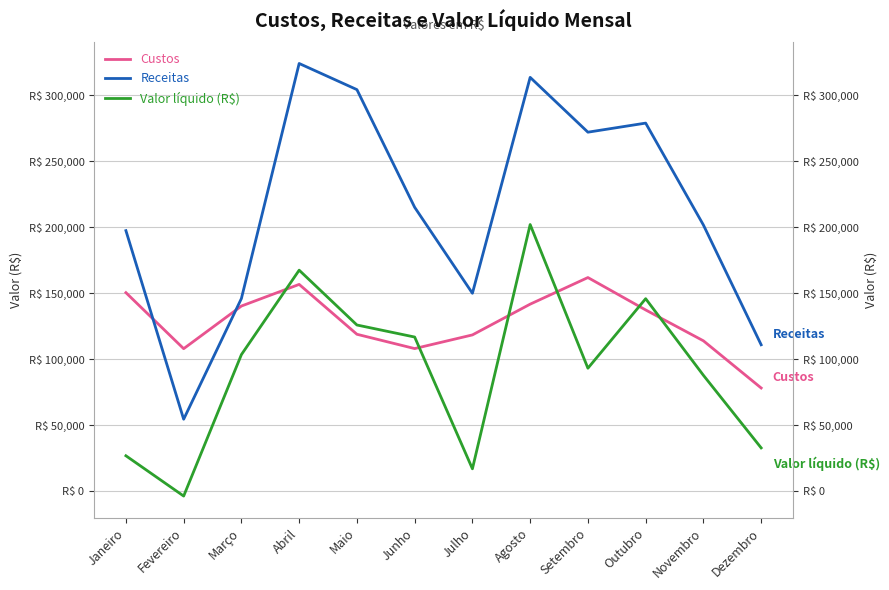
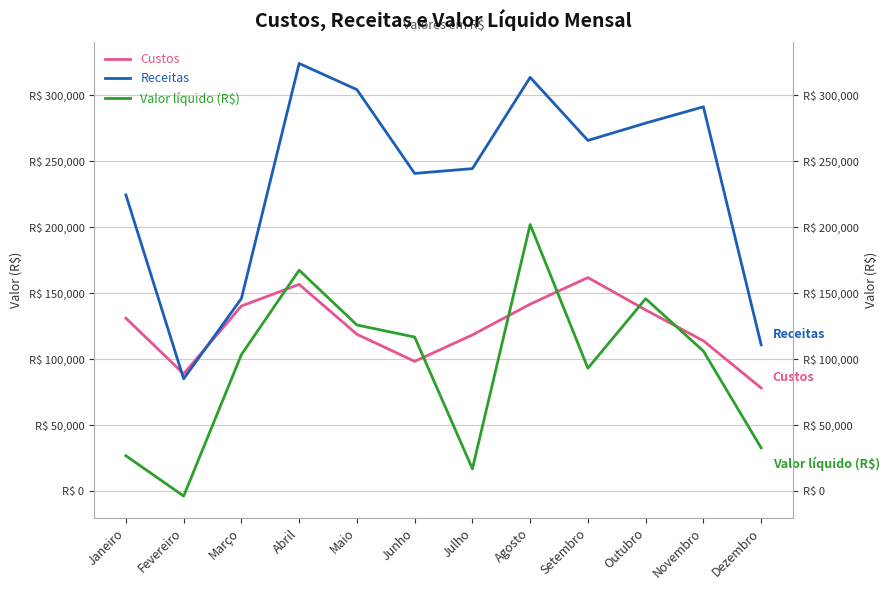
Custos, Janeiro: R$ 150,000 -> R$ 131,000
Receitas, Janeiro: R$ 197,000 -> R$ 224,000
Custos, Fevereiro: R$ 108,000 -> R$ 89,000
Receitas, Fevereiro: R$ 54,000 -> R$ 85,000
Custos, Junho: R$ 108,000 -> R$ 98,000
Receitas, Junho: R$ 215,000 -> R$ 241,000
Receitas, Julho: R$ 150,000 -> R$ 244,000
Receitas, Setembro: R$ 272,000 -> R$ 266,000
Receitas, Novembro: R$ 202,000 -> R$ 291,000
Valor líquido (R$), Novembro: R$ 88,000 -> R$ 106,000
